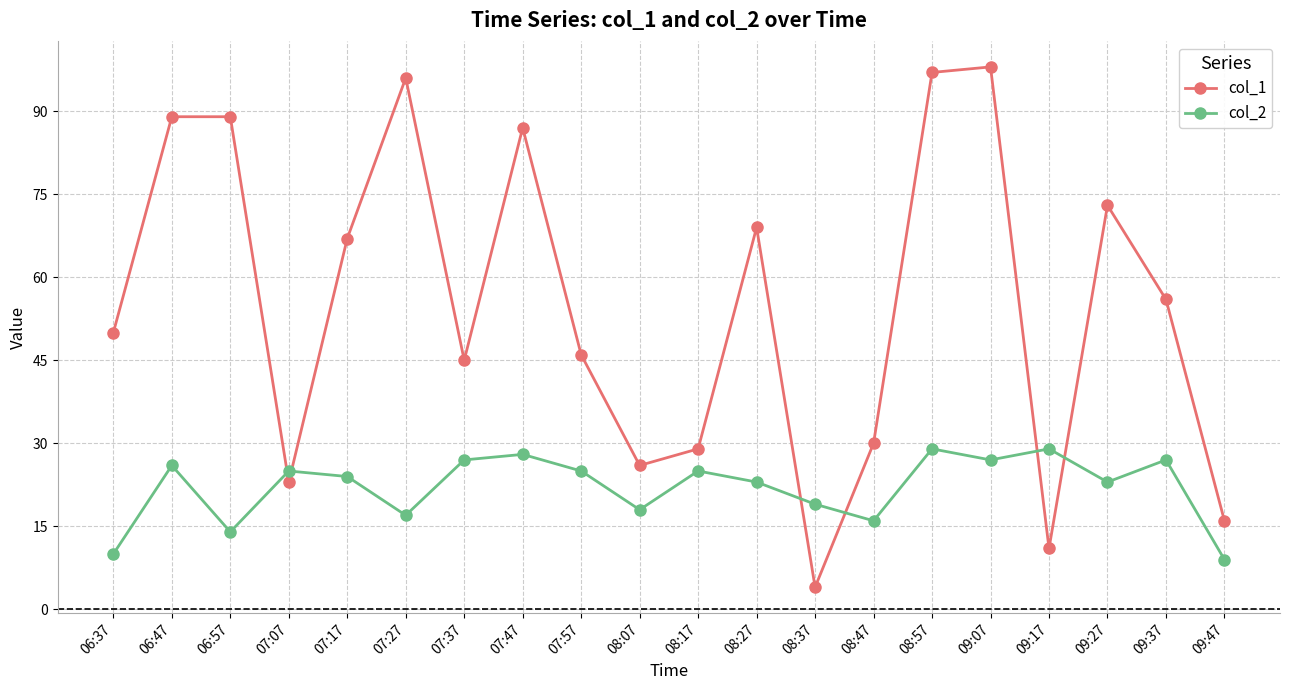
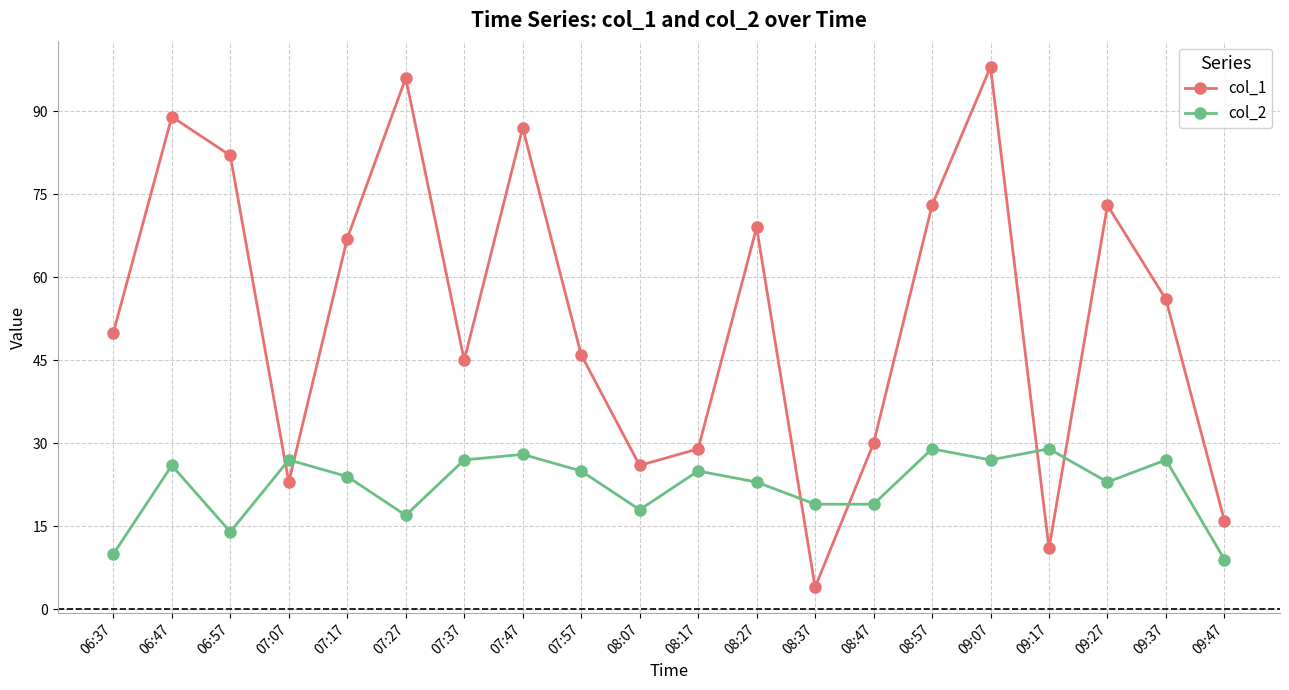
col_1, 06:57: 89 -> 82
col_2, 07:07: 25 -> 27
col_2, 08:47: 16 -> 19
col_1, 08:57: 97 -> 73
